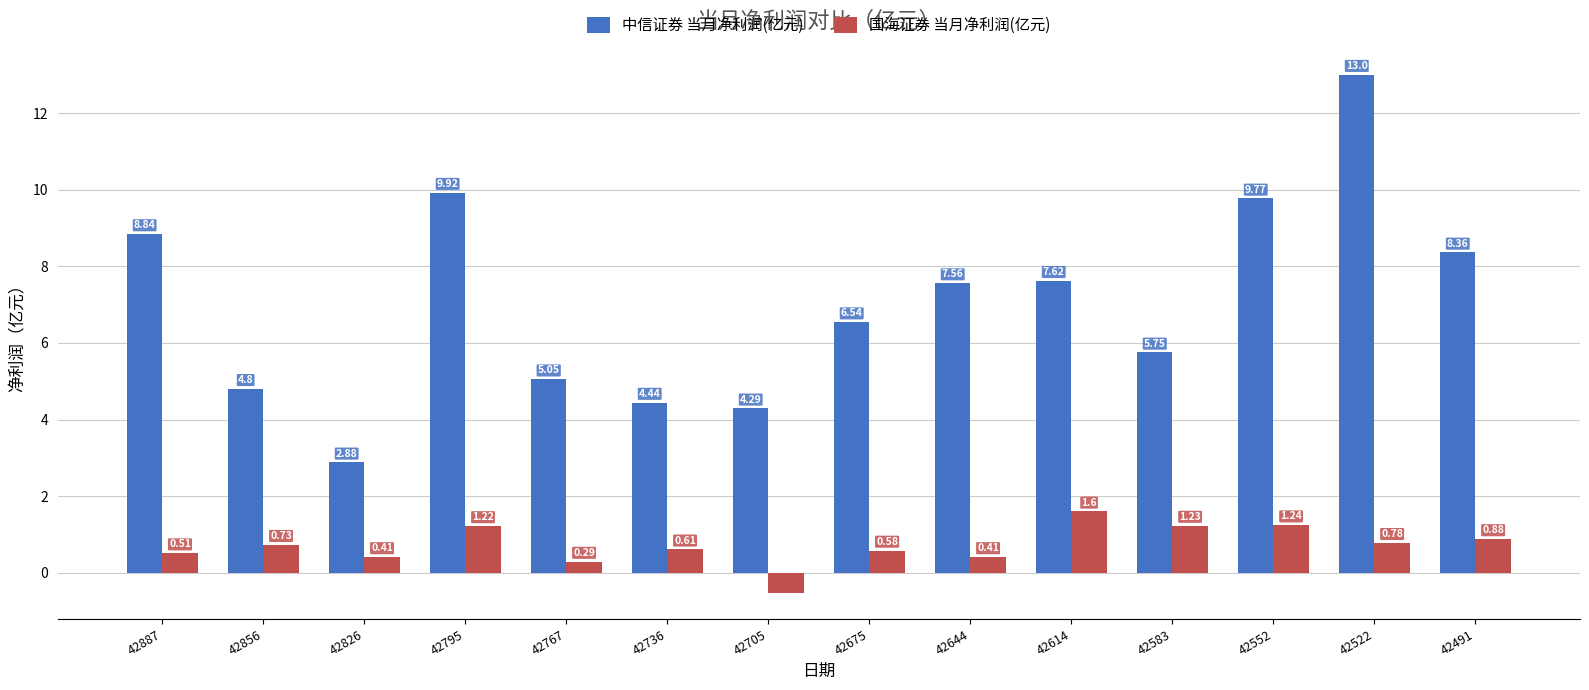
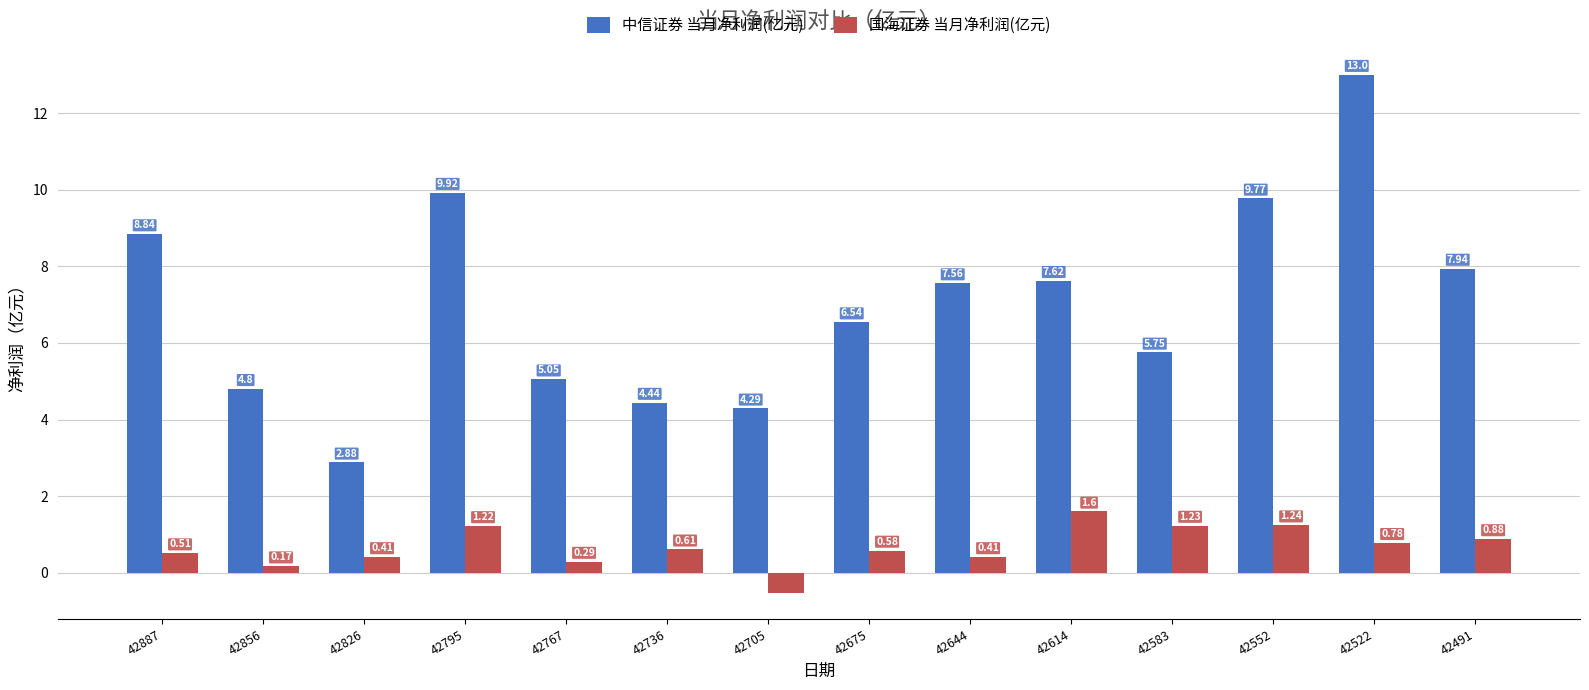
国海证券 当月净利润(亿元), 42856: 0.73 -> 0.17
中信证券 当月净利润(亿元), 42491: 8.36 -> 7.94
